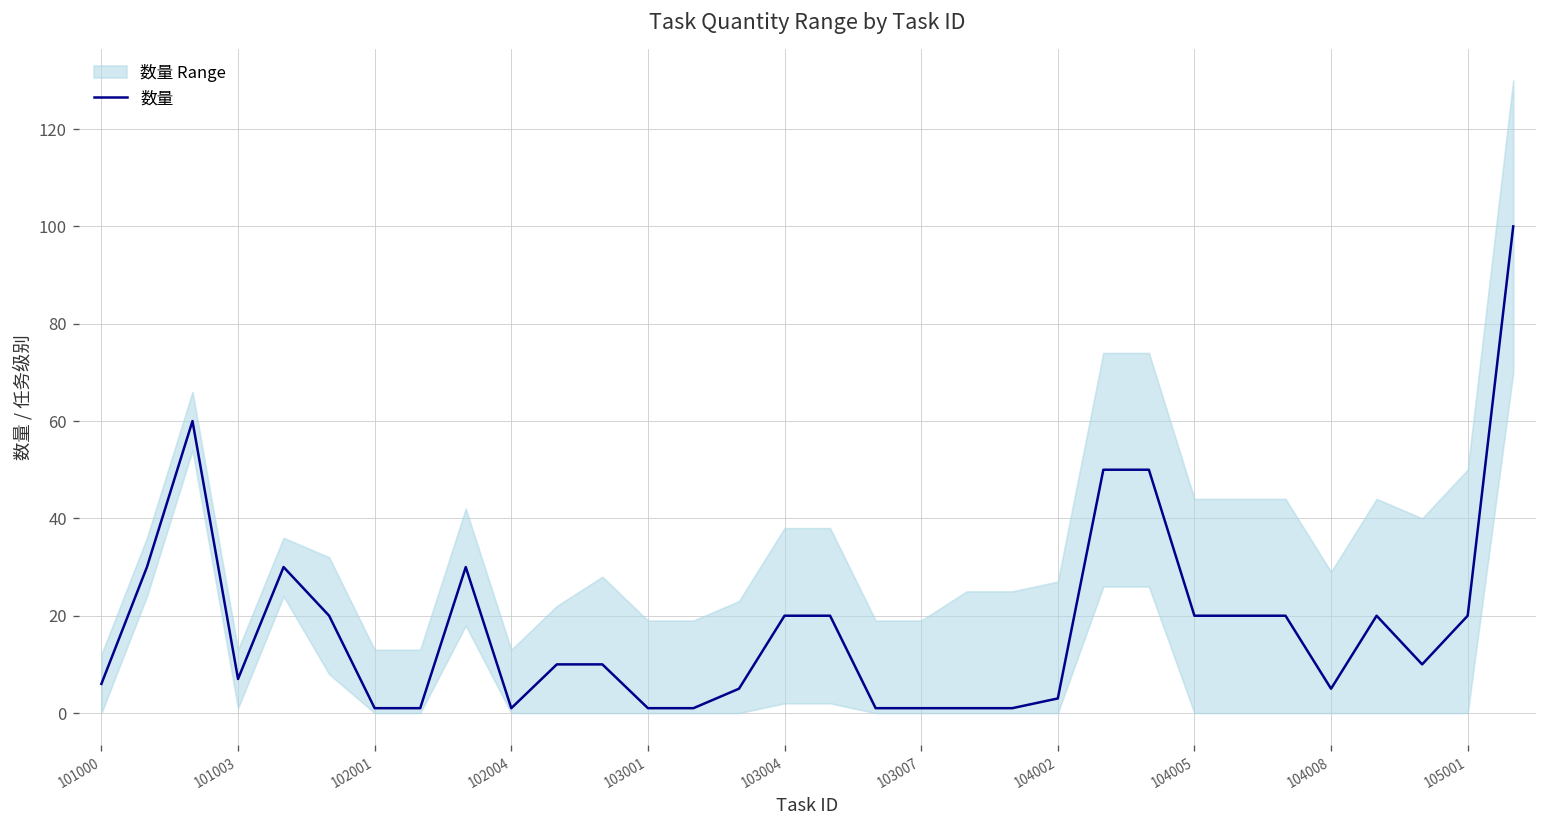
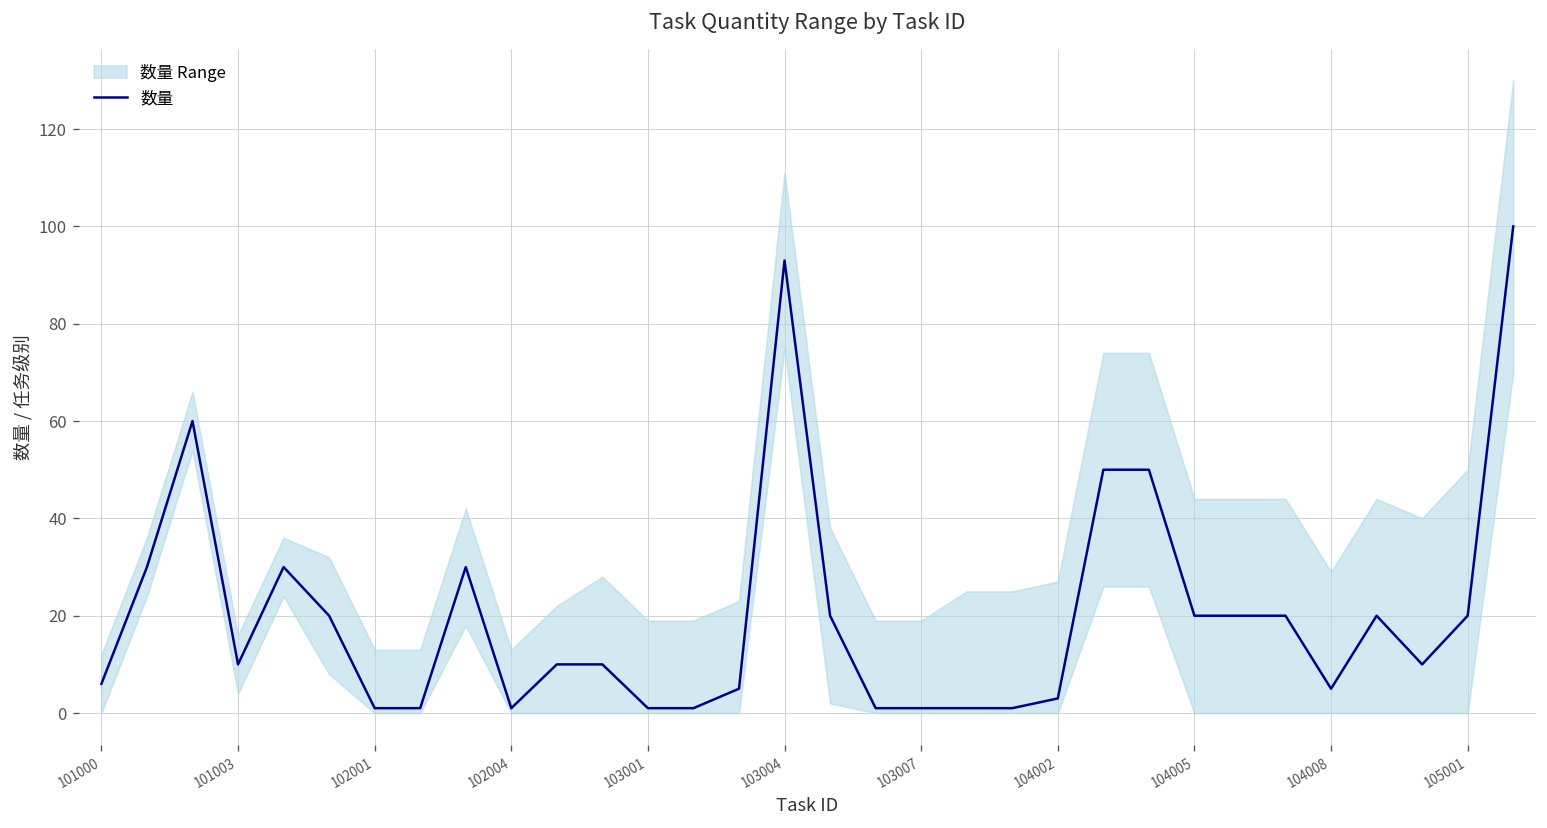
数量, 101003: 7 -> 10
数量, 103004: 20 -> 93
